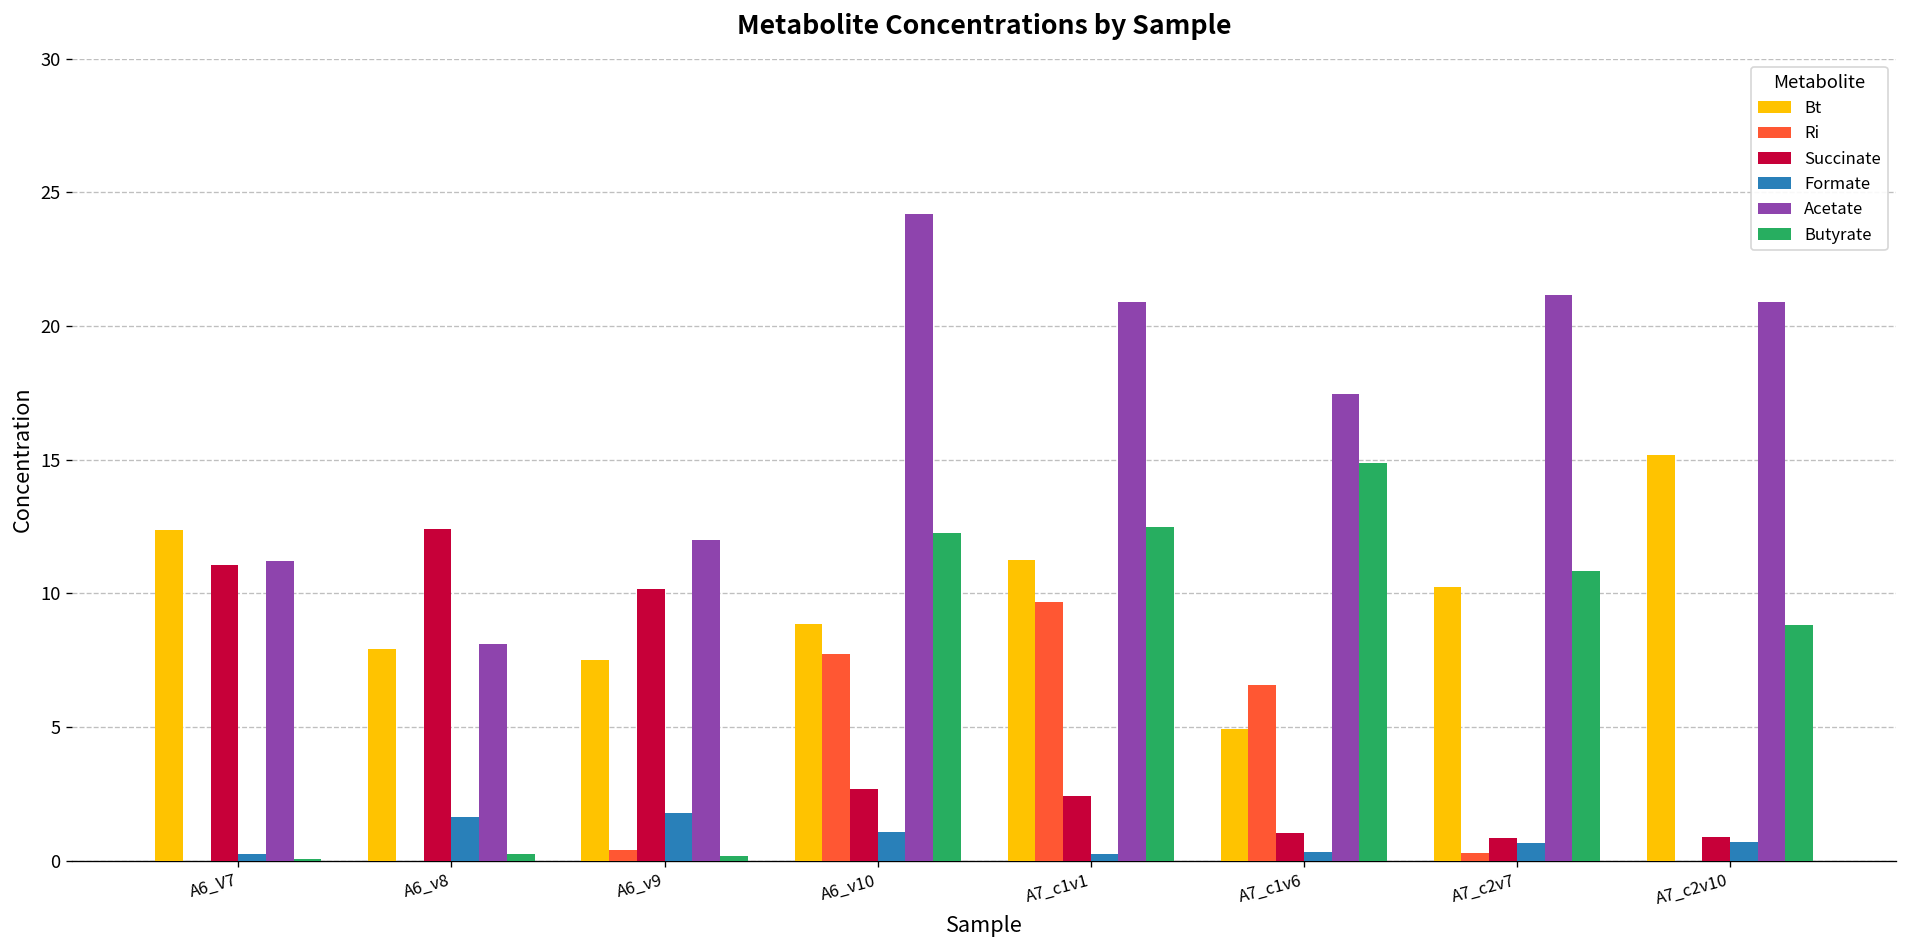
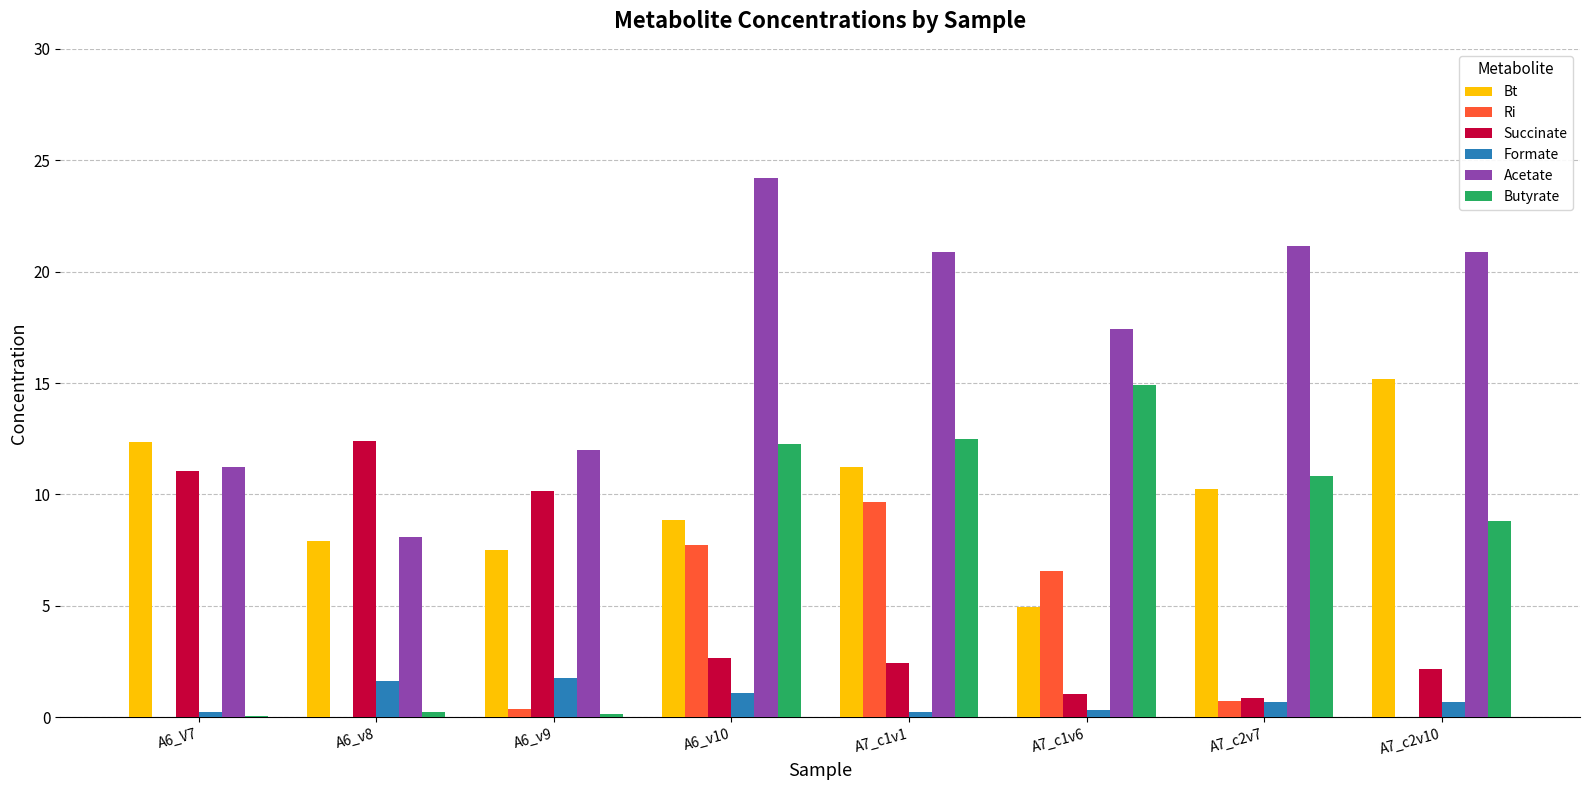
Ri, A7_c2v7: 0.3 -> 0.7
Succinate, A7_c2v10: 0.9 -> 2.2
